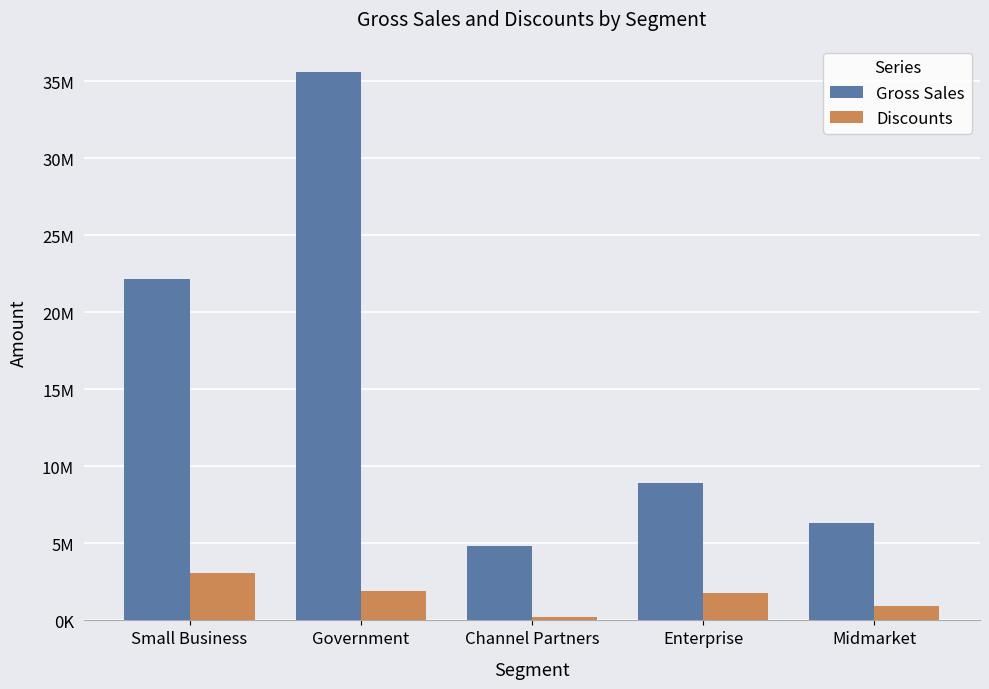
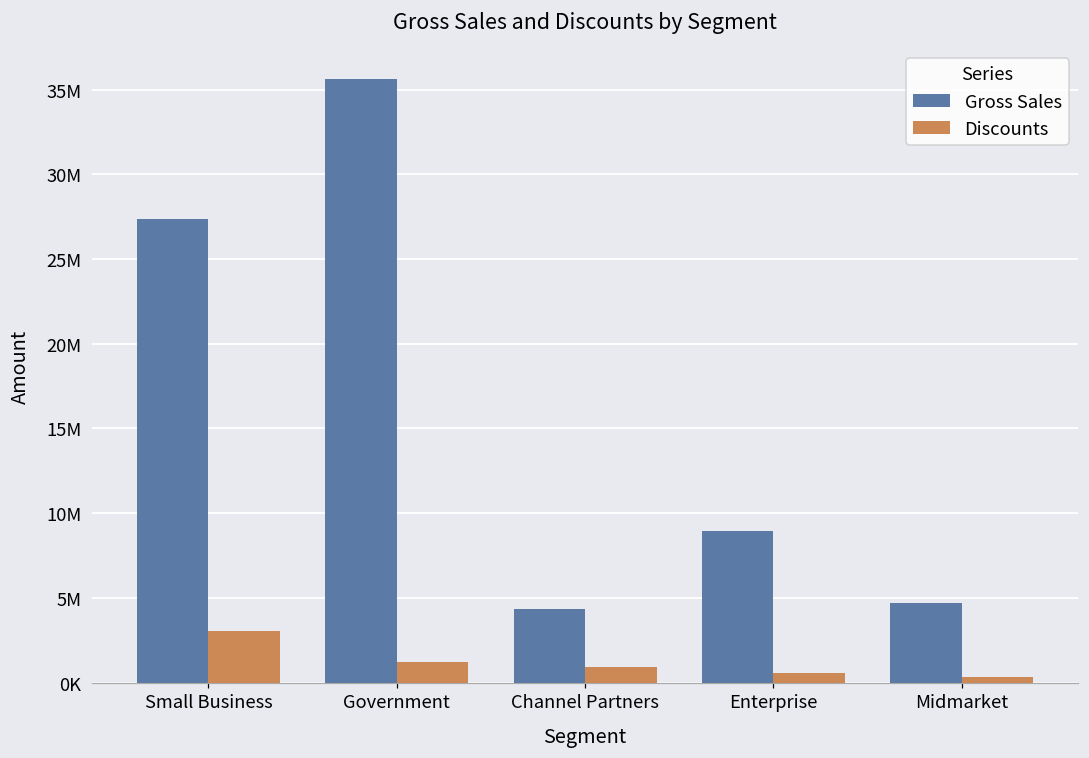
Gross Sales, Small Business: 22200000 -> 27400000
Discounts, Government: 1900000 -> 1200000
Gross Sales, Channel Partners: 4900000 -> 4300000
Discounts, Channel Partners: 200000 -> 900000
Discounts, Enterprise: 1800000 -> 600000
Gross Sales, Midmarket: 6300000 -> 4700000
Discounts, Midmarket: 1000000 -> 300000
